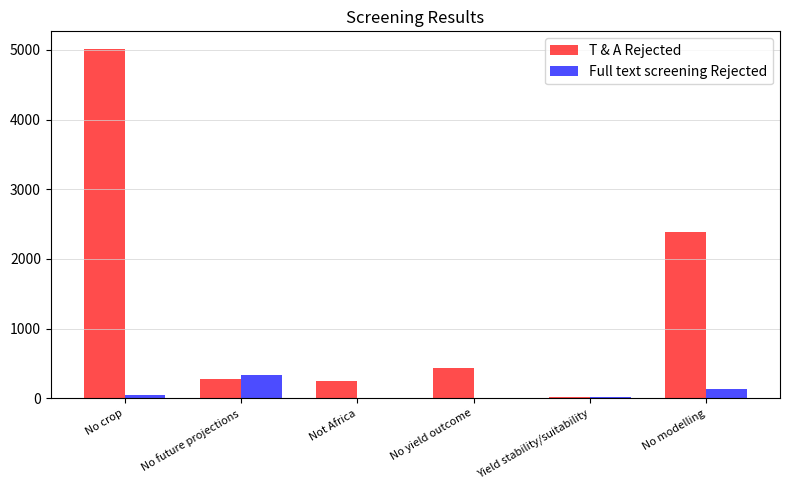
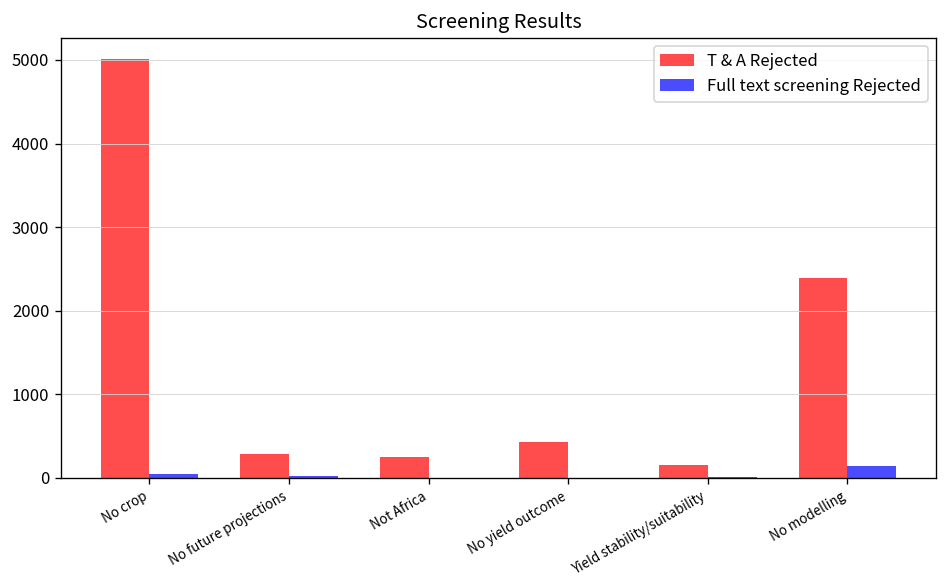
Full text screening Rejected, No future projections: 300 -> 0
T & A Rejected, Yield stability/suitability: 0 -> 200
